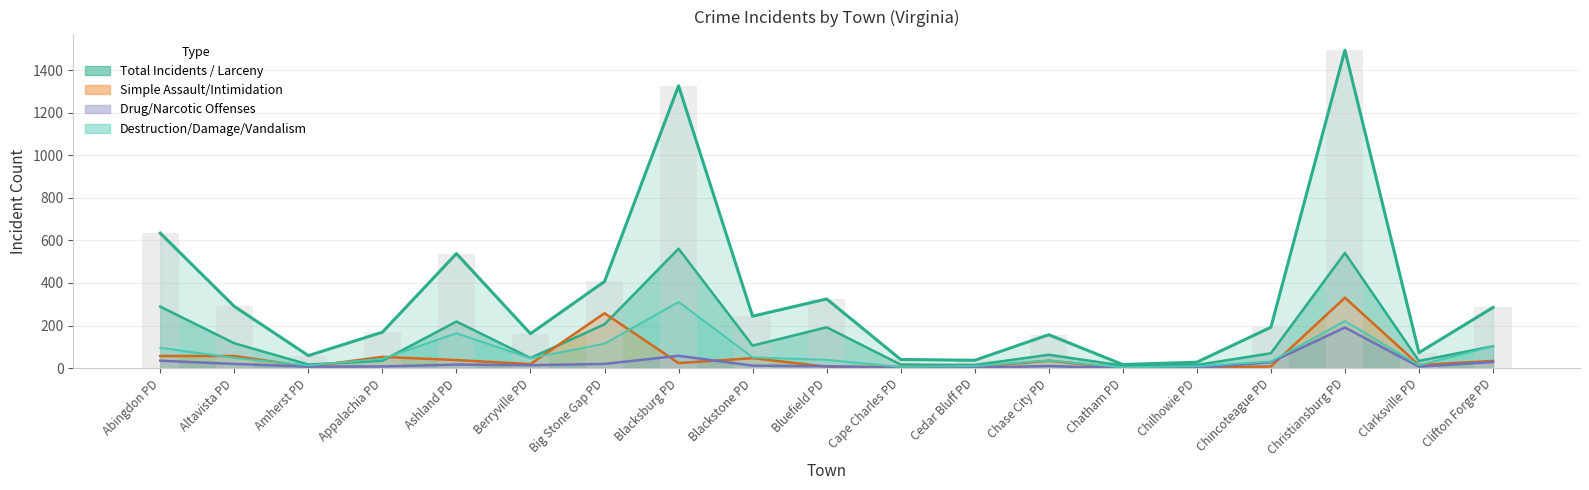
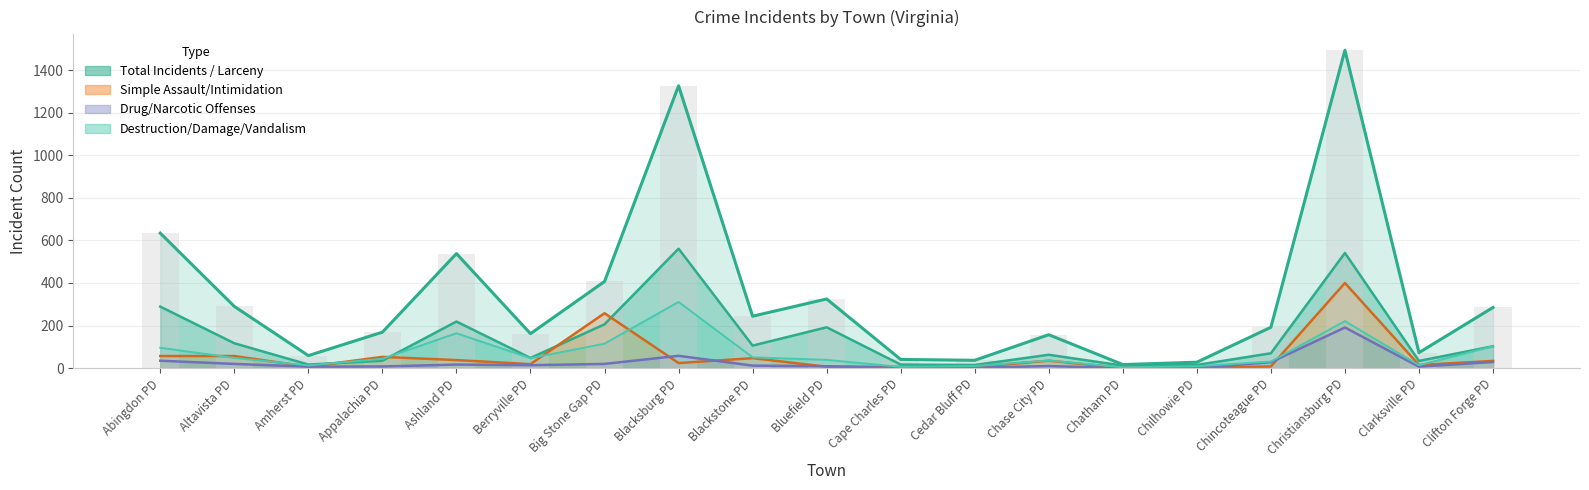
Simple Assault/Intimidation, Christiansburg PD: 330 -> 400
